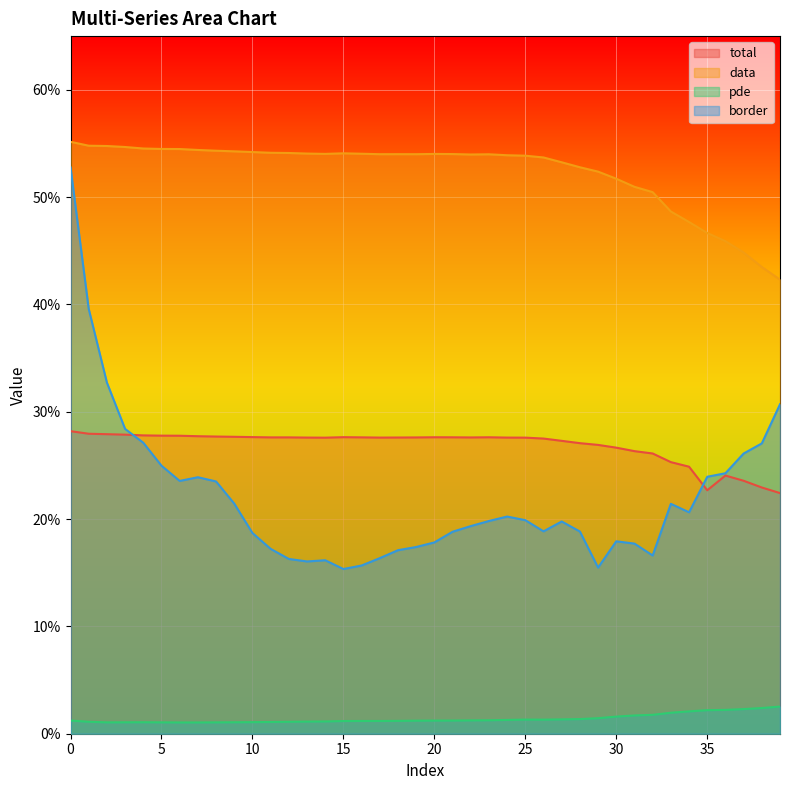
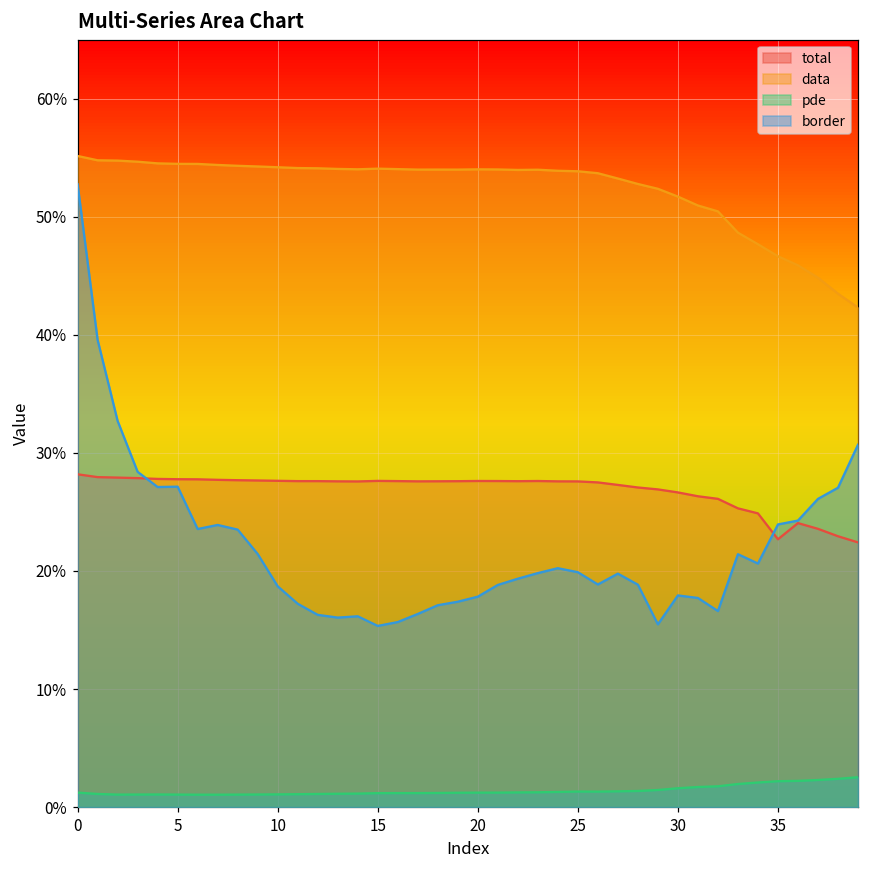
border, 5: 25.0% -> 27.1%
